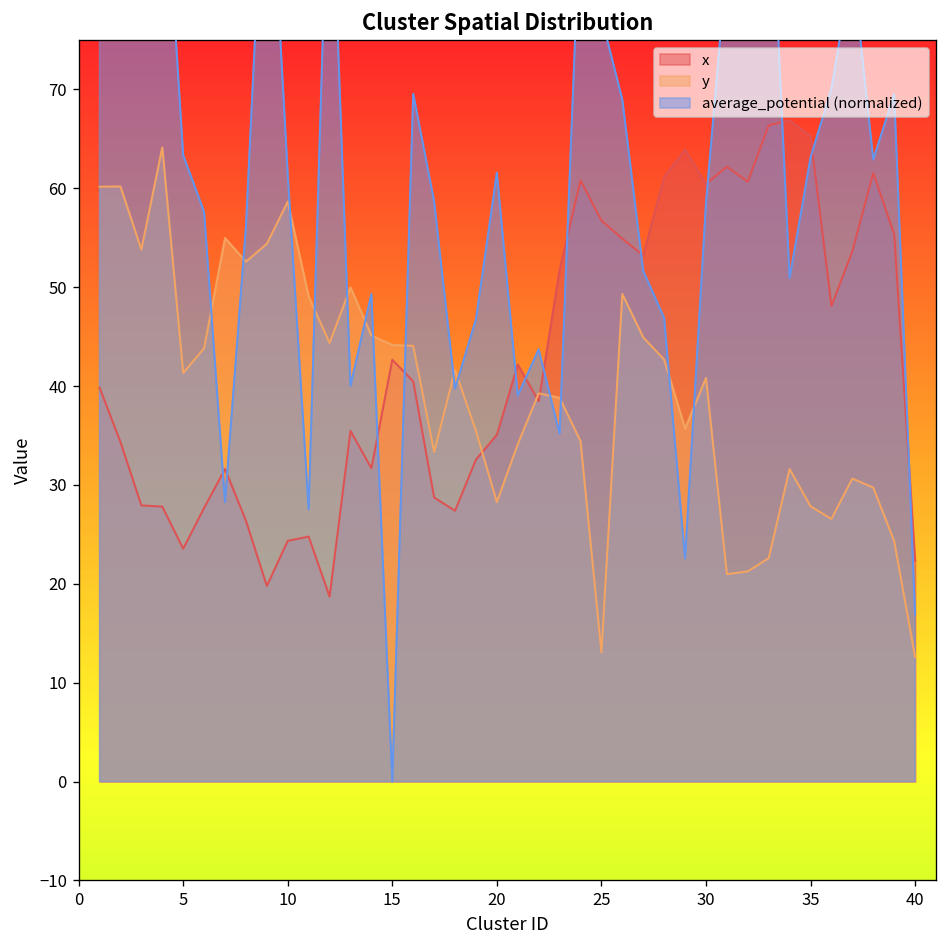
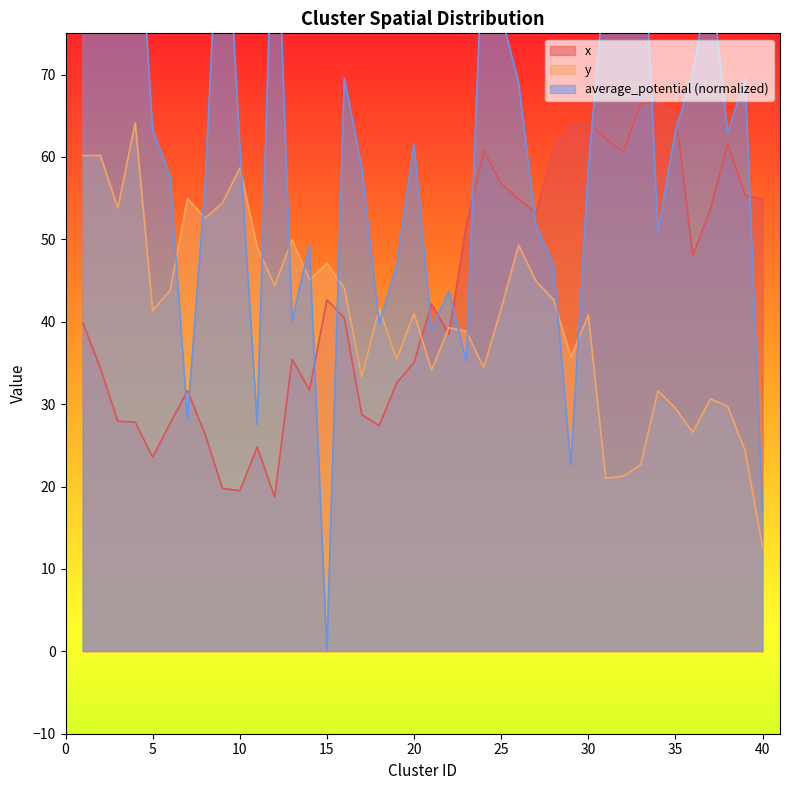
x, 10: 24 -> 19
y, 15: 44 -> 47
y, 20: 28 -> 41
y, 25: 13 -> 42
x, 30: 60 -> 64
y, 35: 28 -> 29
x, 40: 22 -> 55
